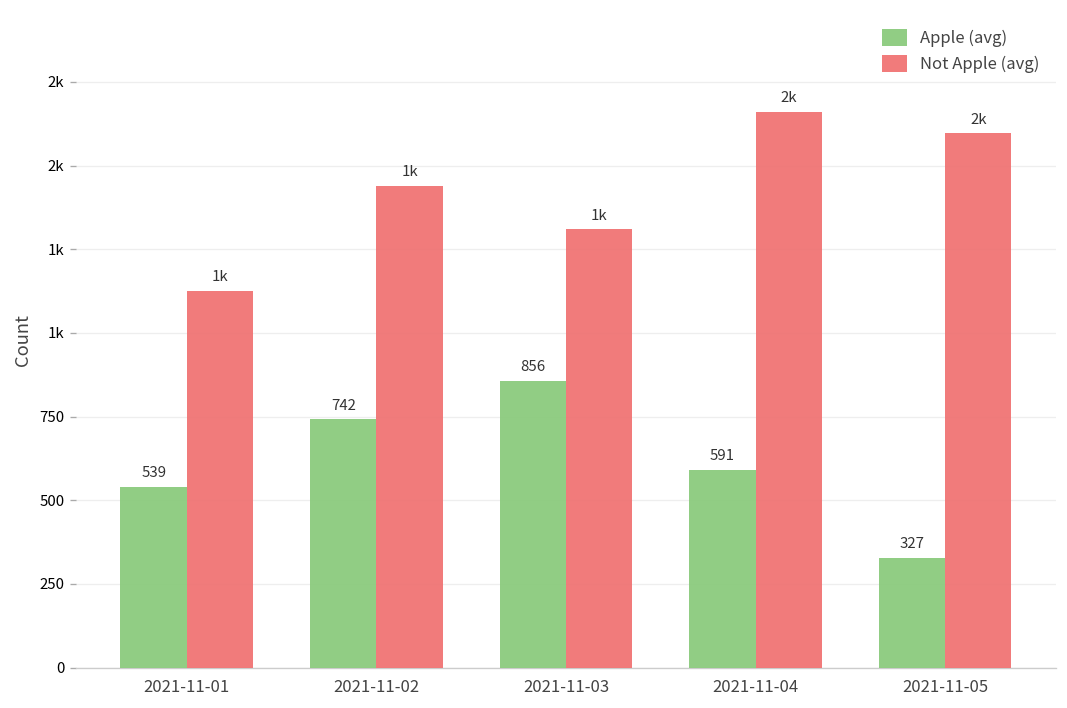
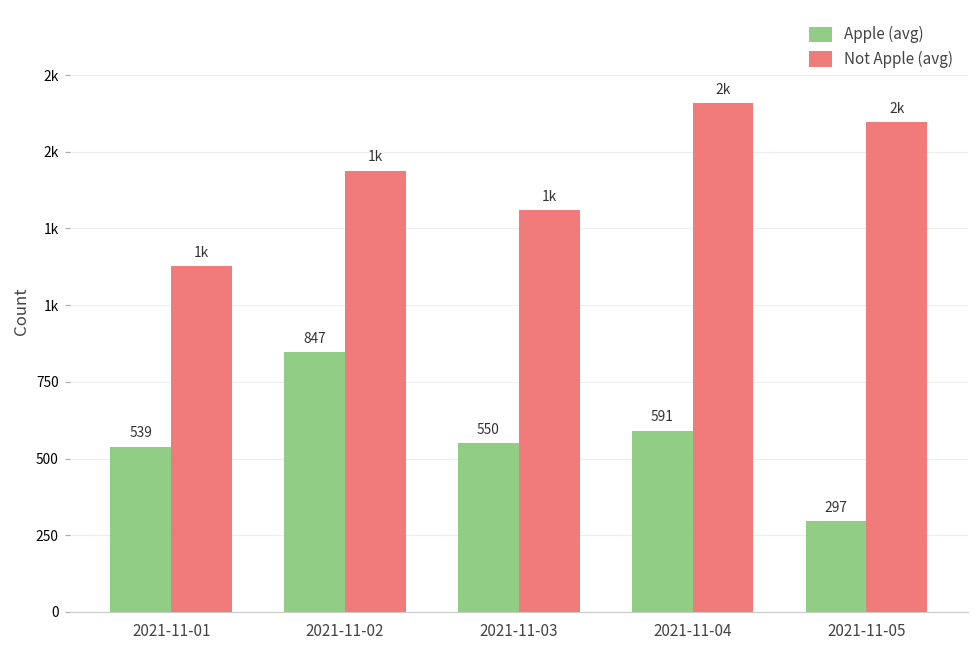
Apple (avg), 2021-11-02: 742 -> 847
Apple (avg), 2021-11-03: 856 -> 550
Apple (avg), 2021-11-05: 327 -> 297
